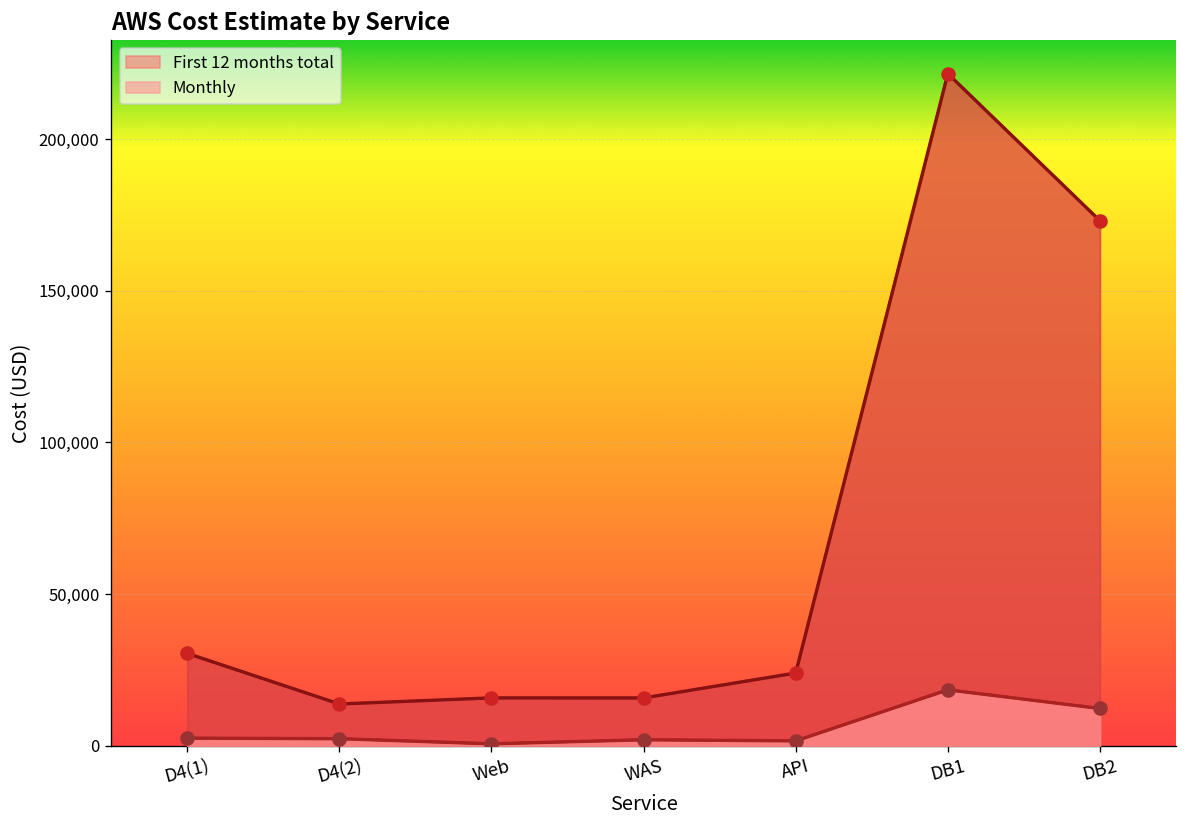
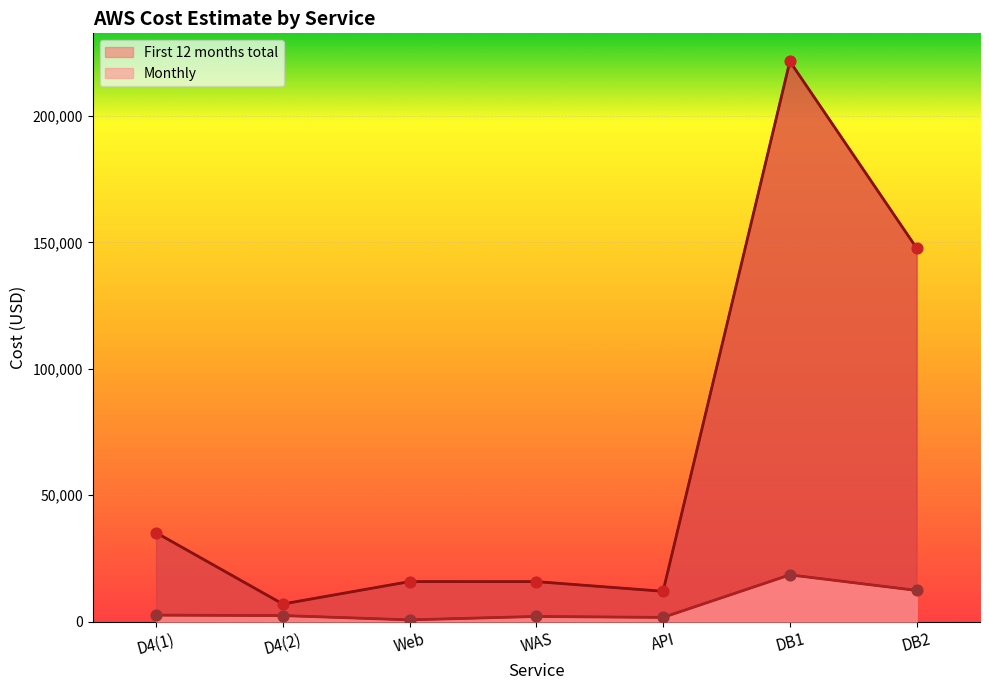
First 12 months total, D4(1): 30,000 -> 35,000
First 12 months total, D4(2): 14,000 -> 7,000
First 12 months total, API: 24,000 -> 12,000
First 12 months total, DB2: 173,000 -> 148,000
